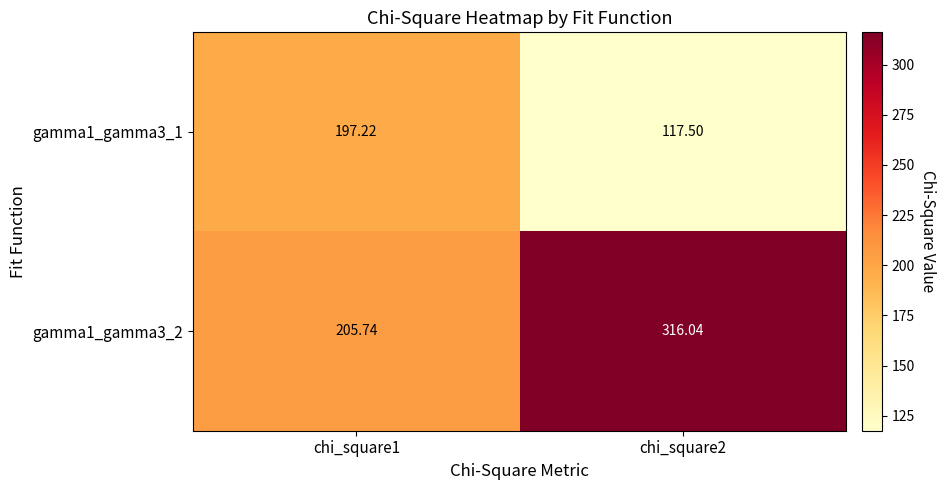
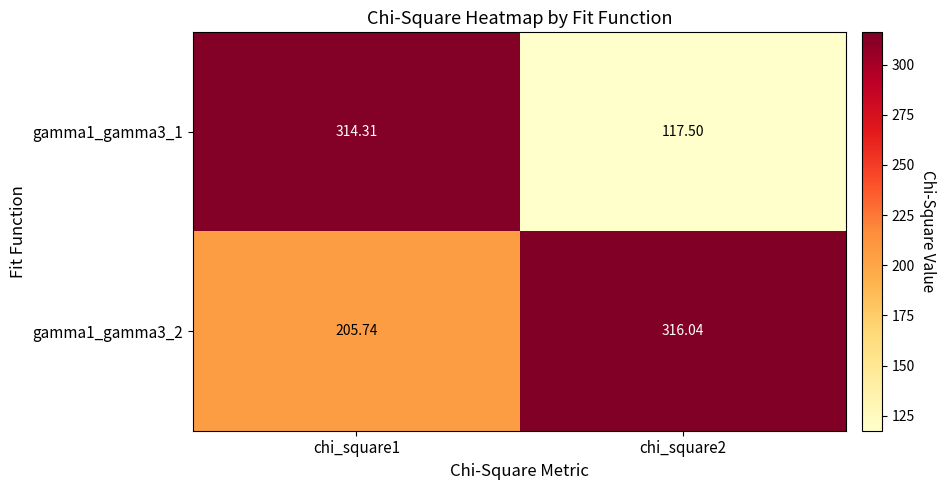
gamma1_gamma3_1, chi_square1: 197.22 -> 314.31
